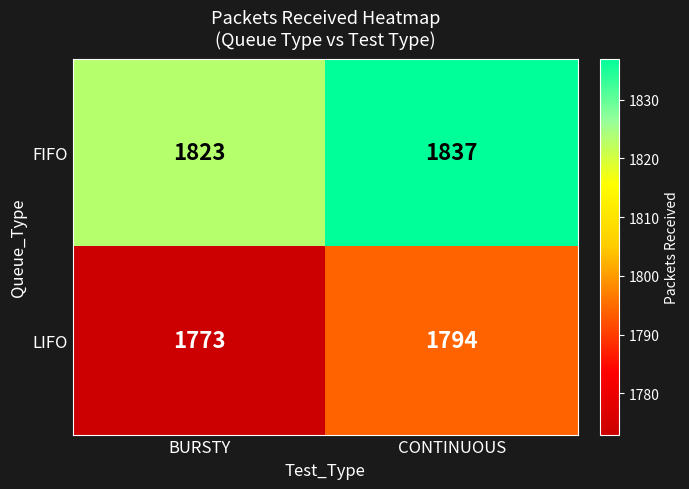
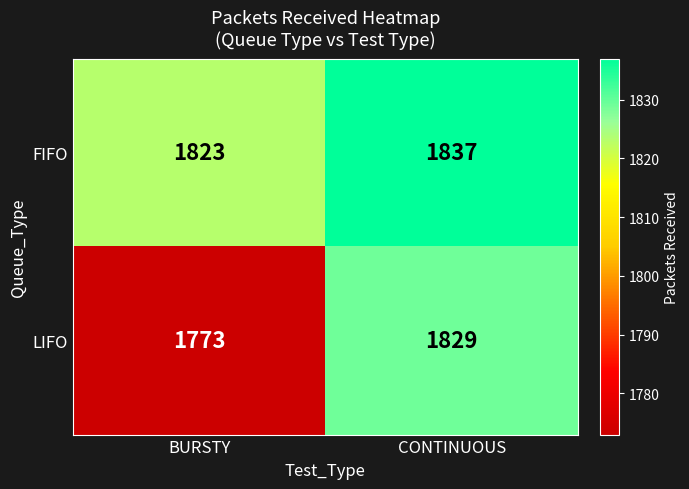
LIFO, CONTINUOUS: 1794 -> 1829
